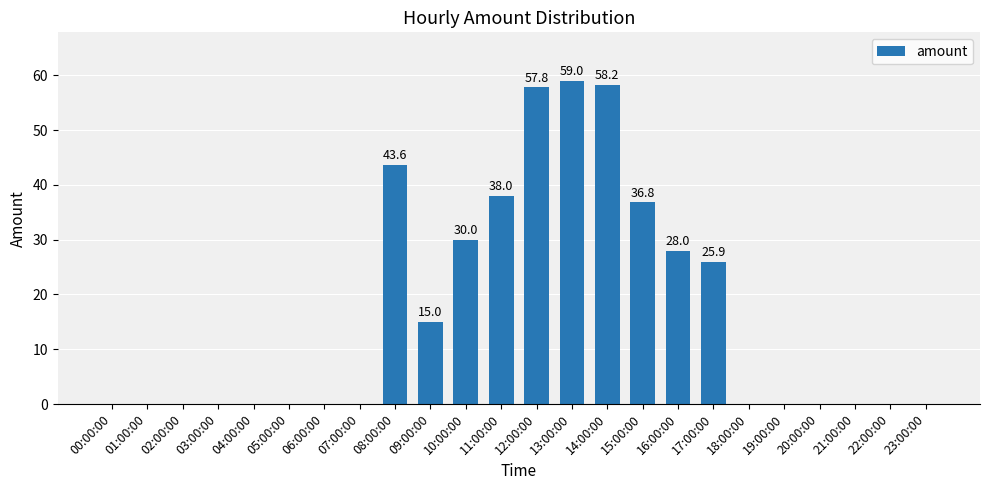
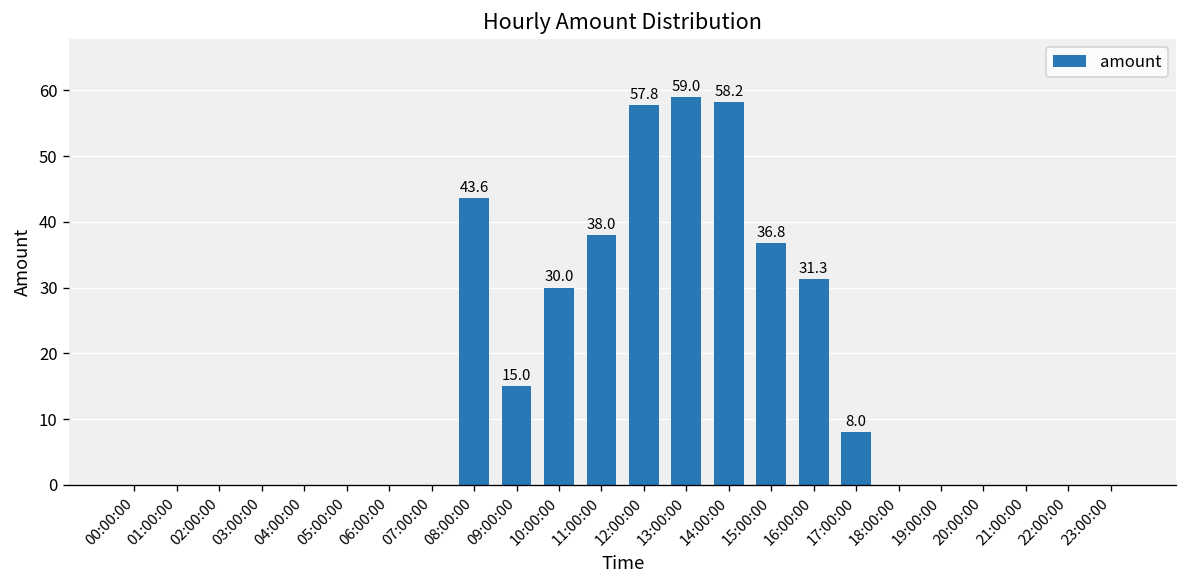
16:00:00: 28.0 -> 31.3
17:00:00: 25.9 -> 8.0
